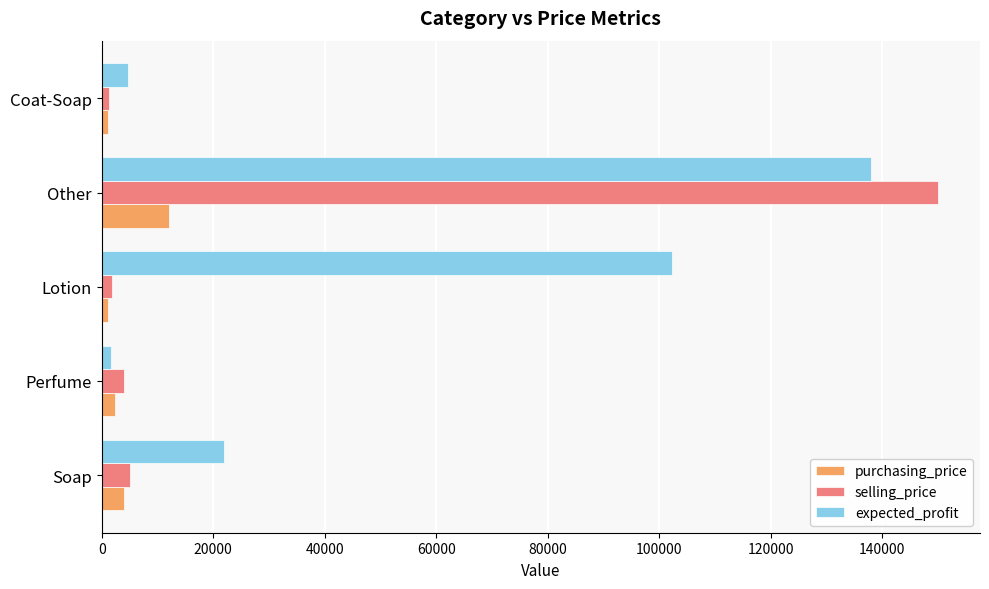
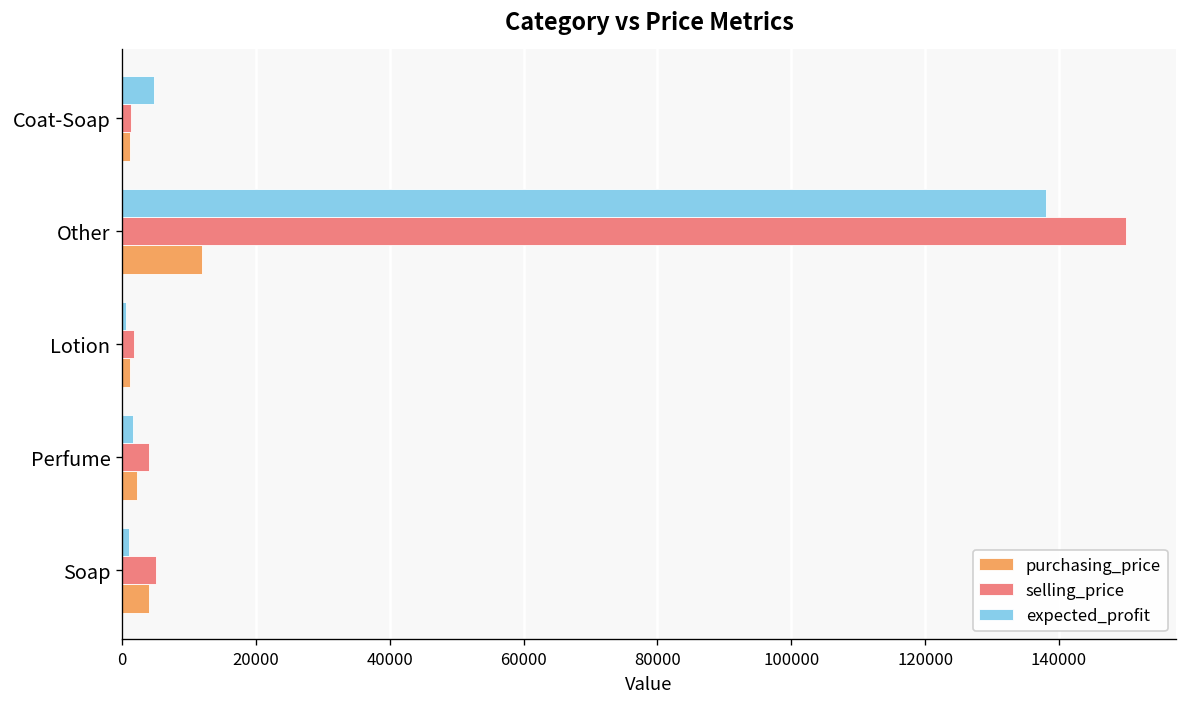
expected_profit, Lotion: 102000 -> 1000
expected_profit, Soap: 22000 -> 1000
